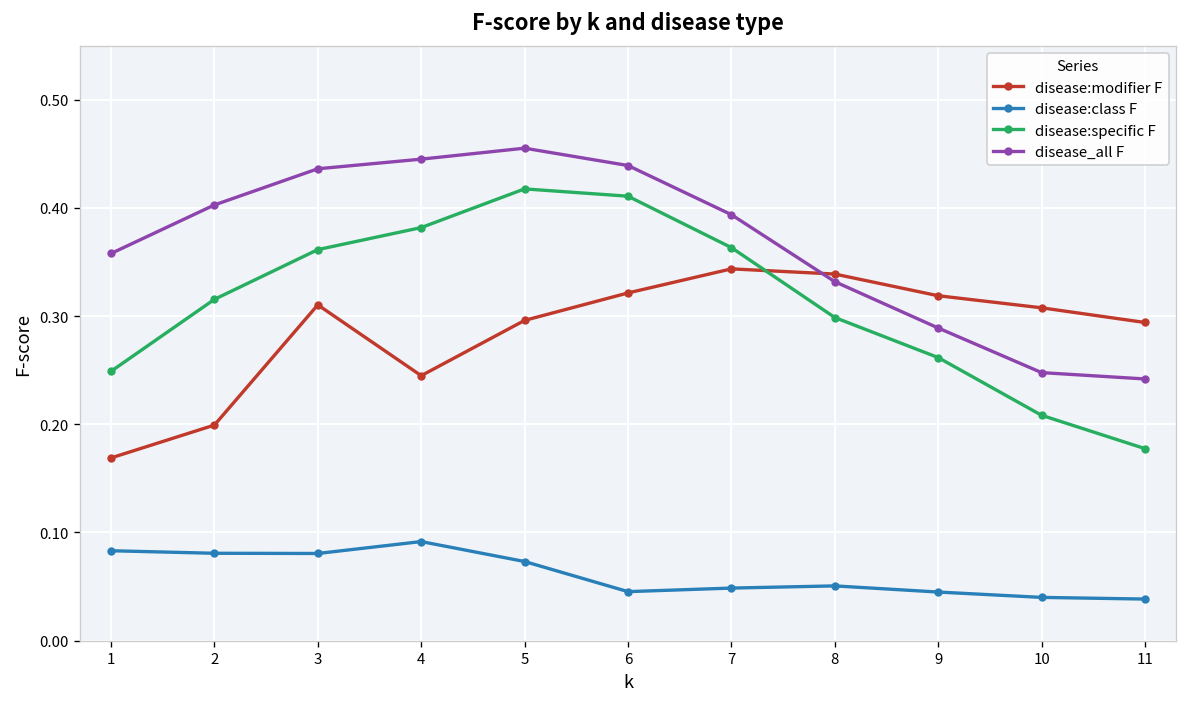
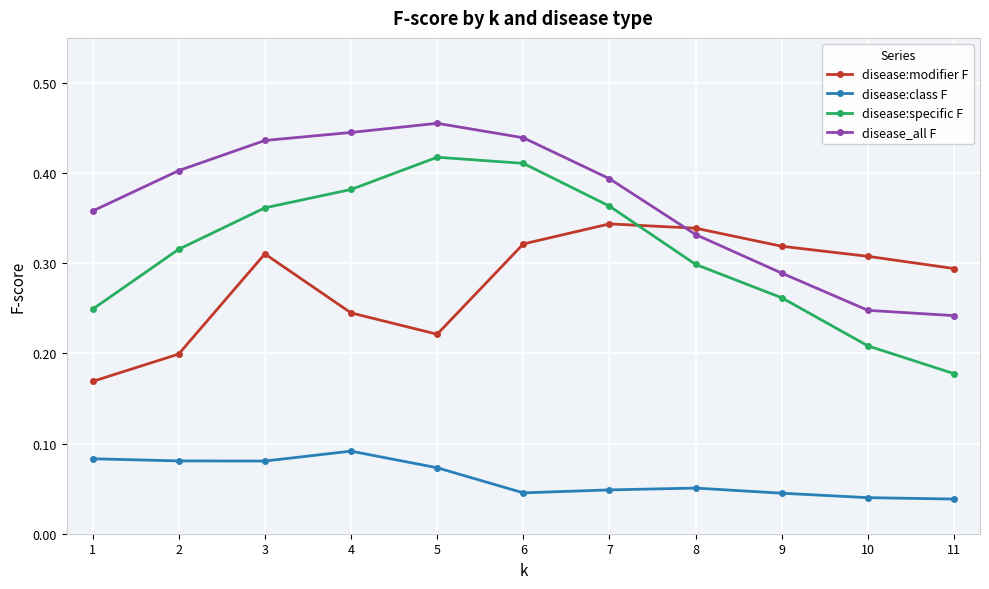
disease:modifier F, 5: 0.30 -> 0.22
